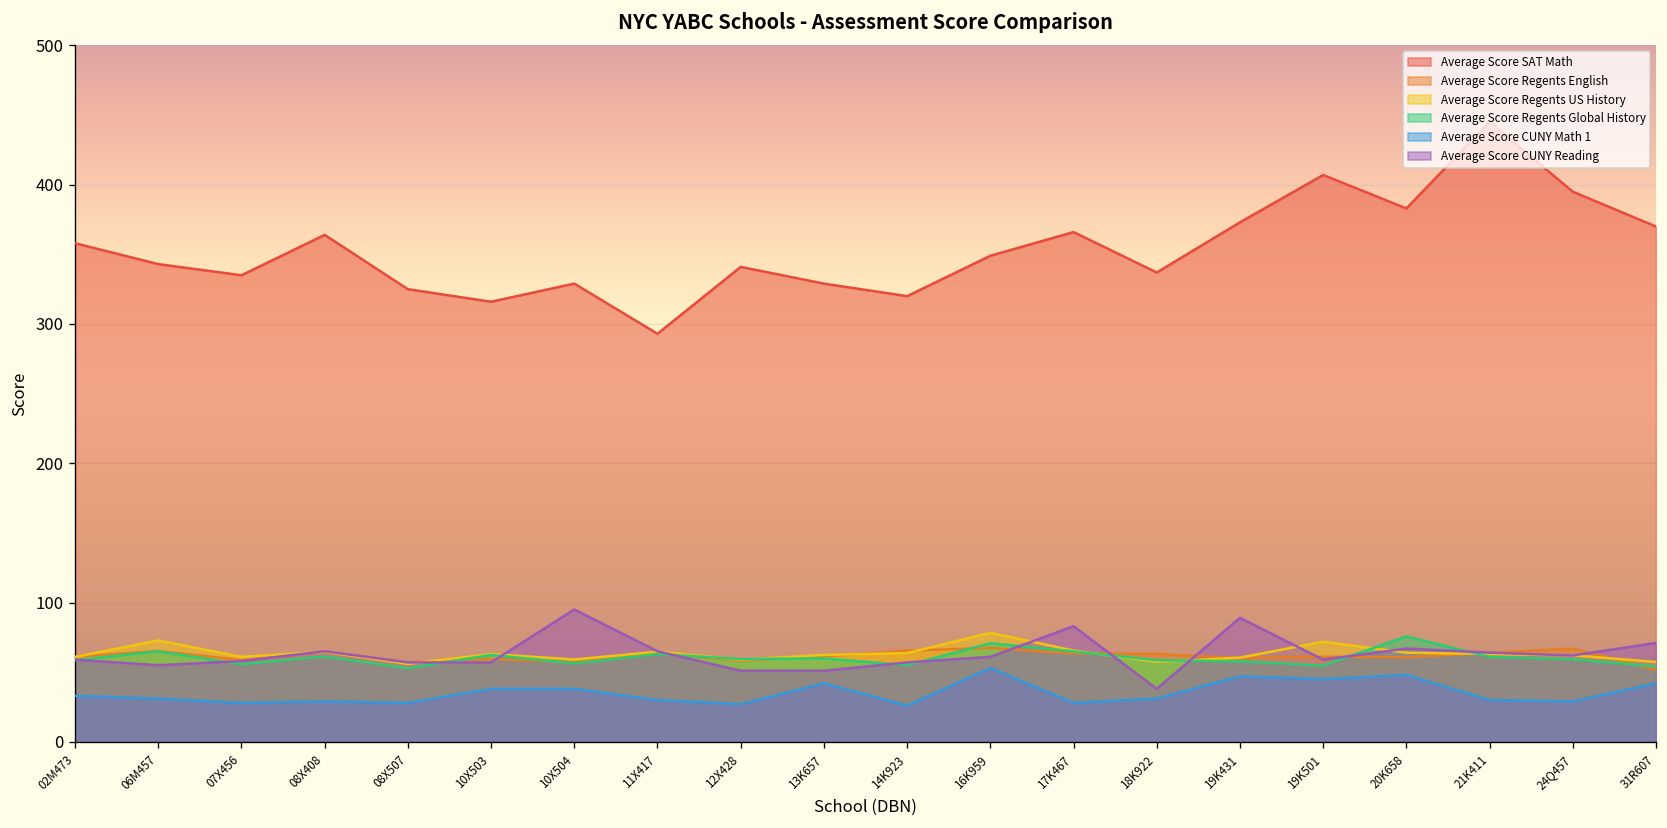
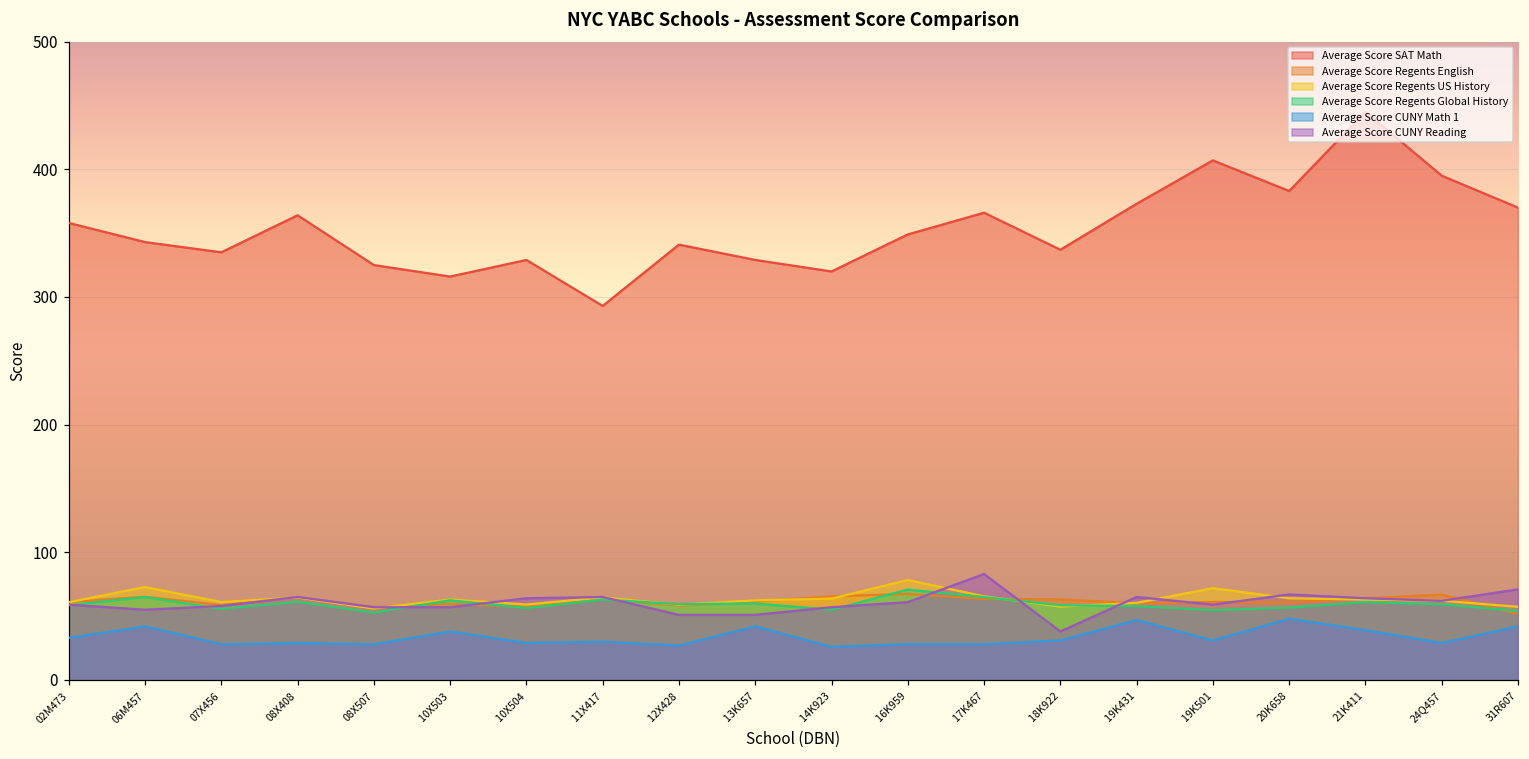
Average Score CUNY Math 1, 06M457: 31 -> 42
Average Score CUNY Math 1, 10X504: 38 -> 29
Average Score CUNY Reading, 10X504: 95 -> 64
Average Score CUNY Math 1, 16K959: 53 -> 28
Average Score CUNY Reading, 19K431: 89 -> 65
Average Score CUNY Math 1, 19K501: 45 -> 31
Average Score Regents Global History, 20K658: 76 -> 57
Average Score CUNY Math 1, 21K411: 30 -> 39
